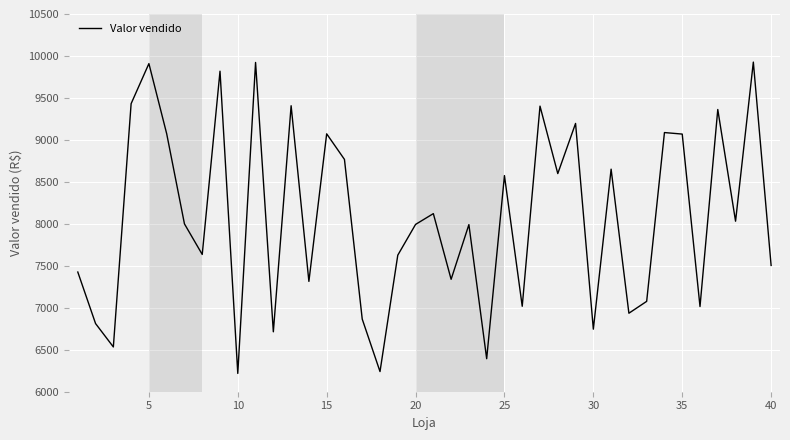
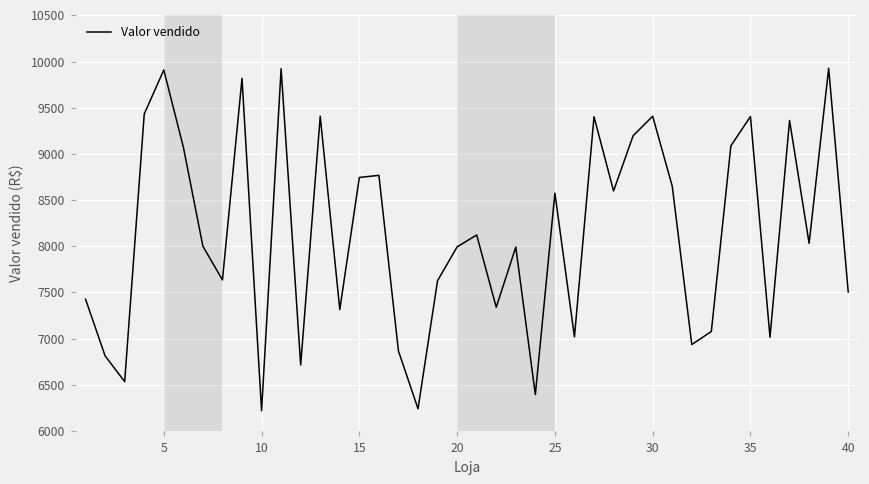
15: 9100 -> 8700
30: 6700 -> 9400
35: 9100 -> 9400
